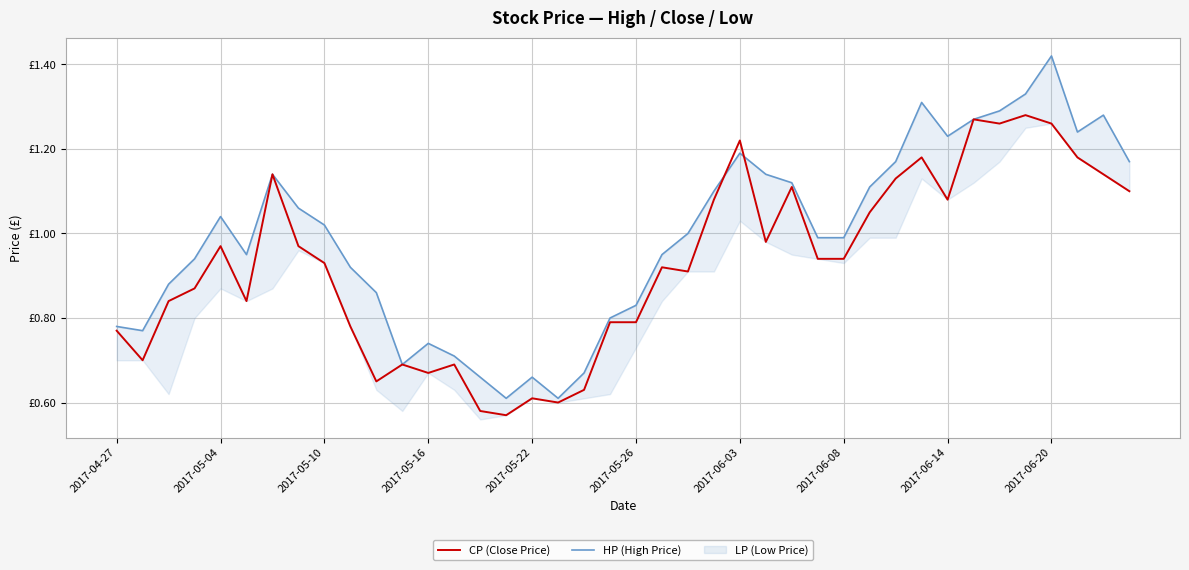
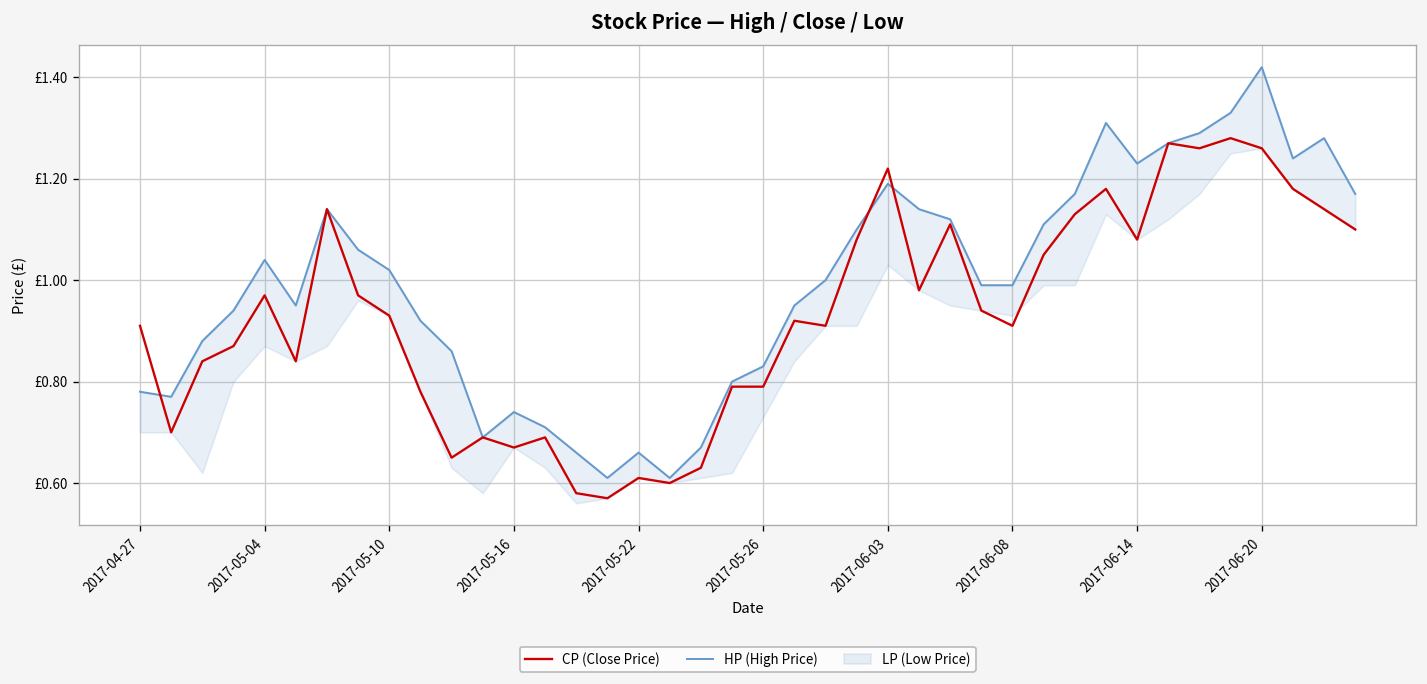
CP (Close Price), 2017-04-27: £0.77 -> £0.91
CP (Close Price), 2017-06-08: £0.94 -> £0.91
